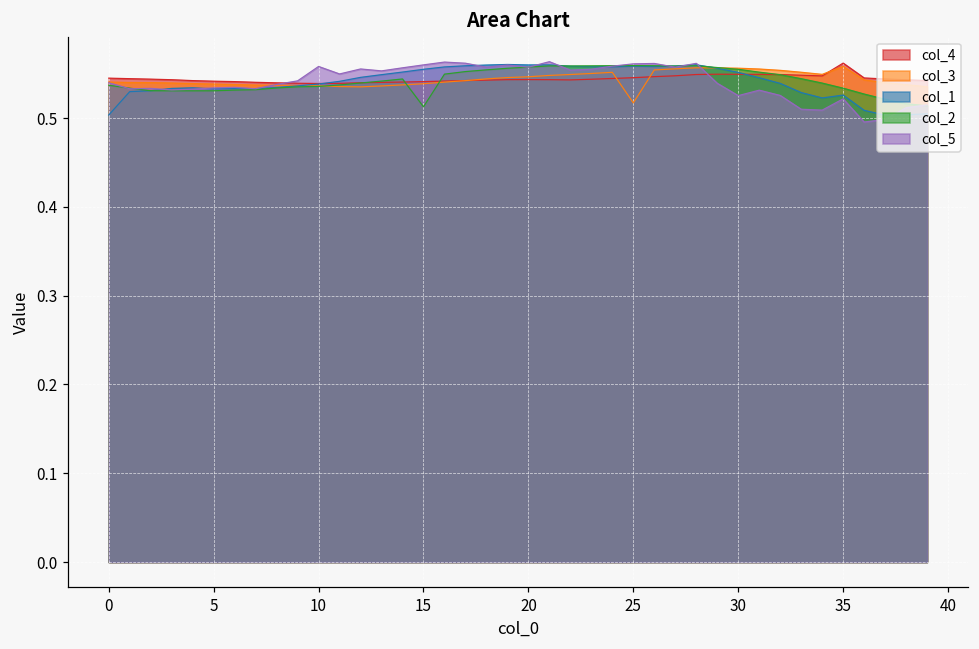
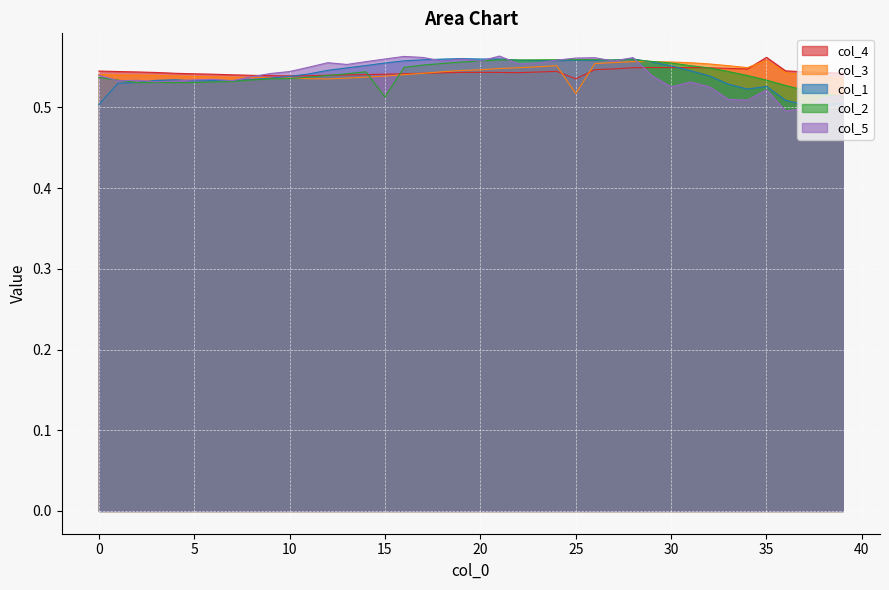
col_5, 10: 0.56 -> 0.54
col_4, 25: 0.55 -> 0.54
